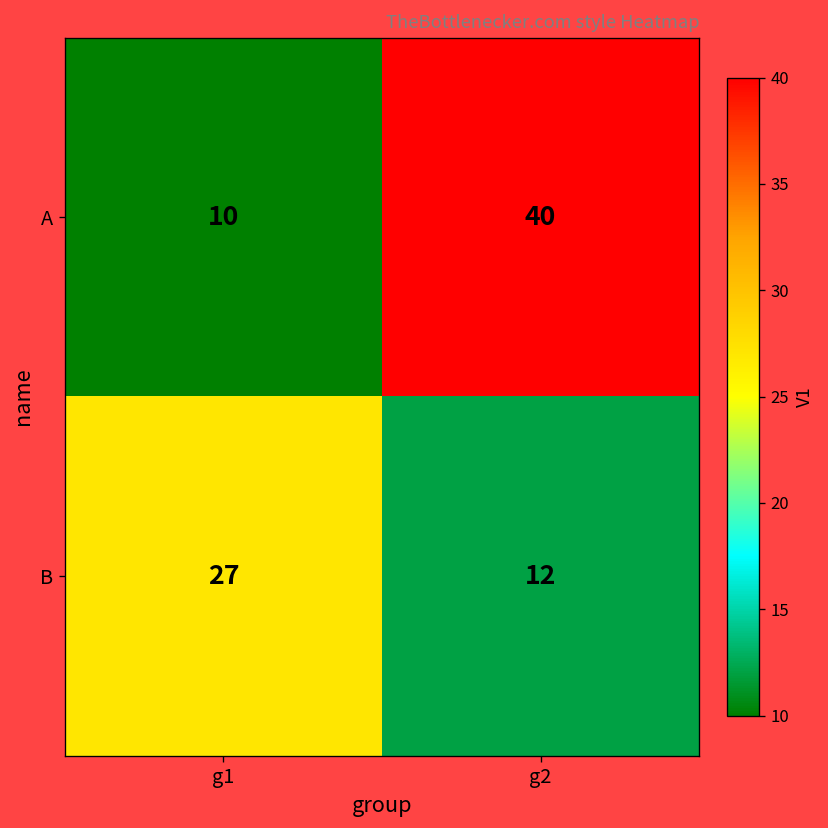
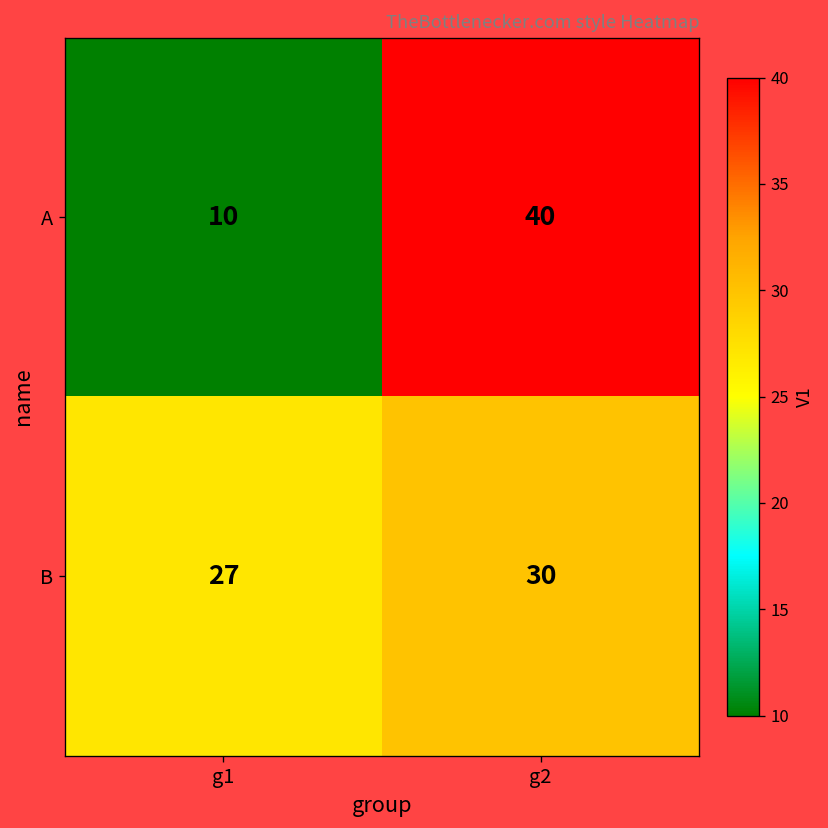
B, g2: 12 -> 30
